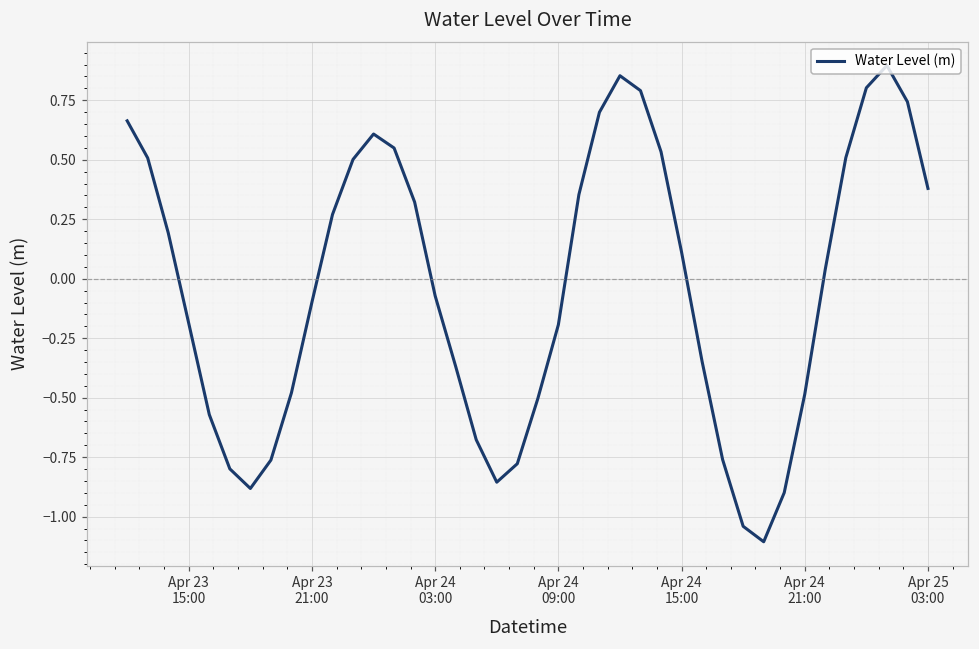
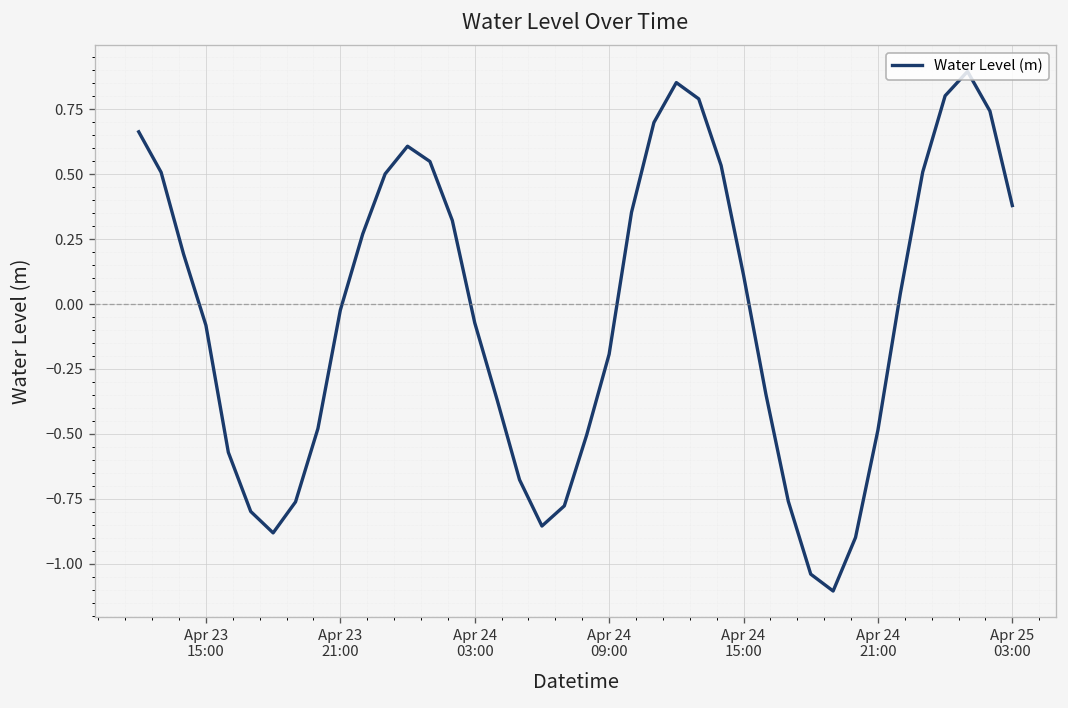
Apr 23 15:00: -0.19 -> -0.08
Apr 23 21:00: -0.10 -> -0.02
